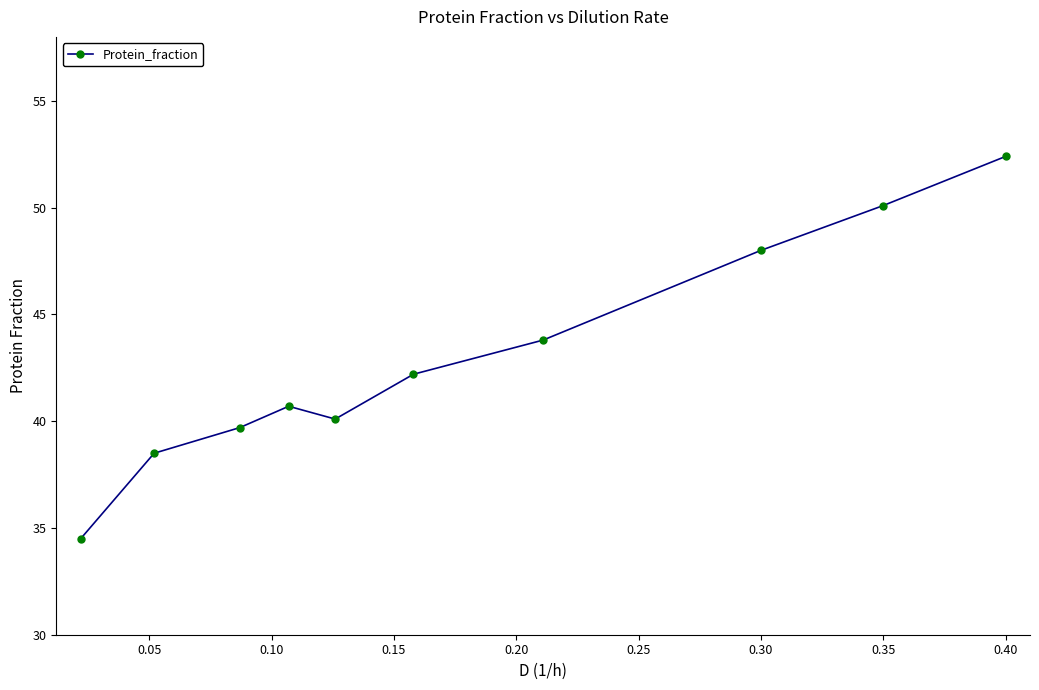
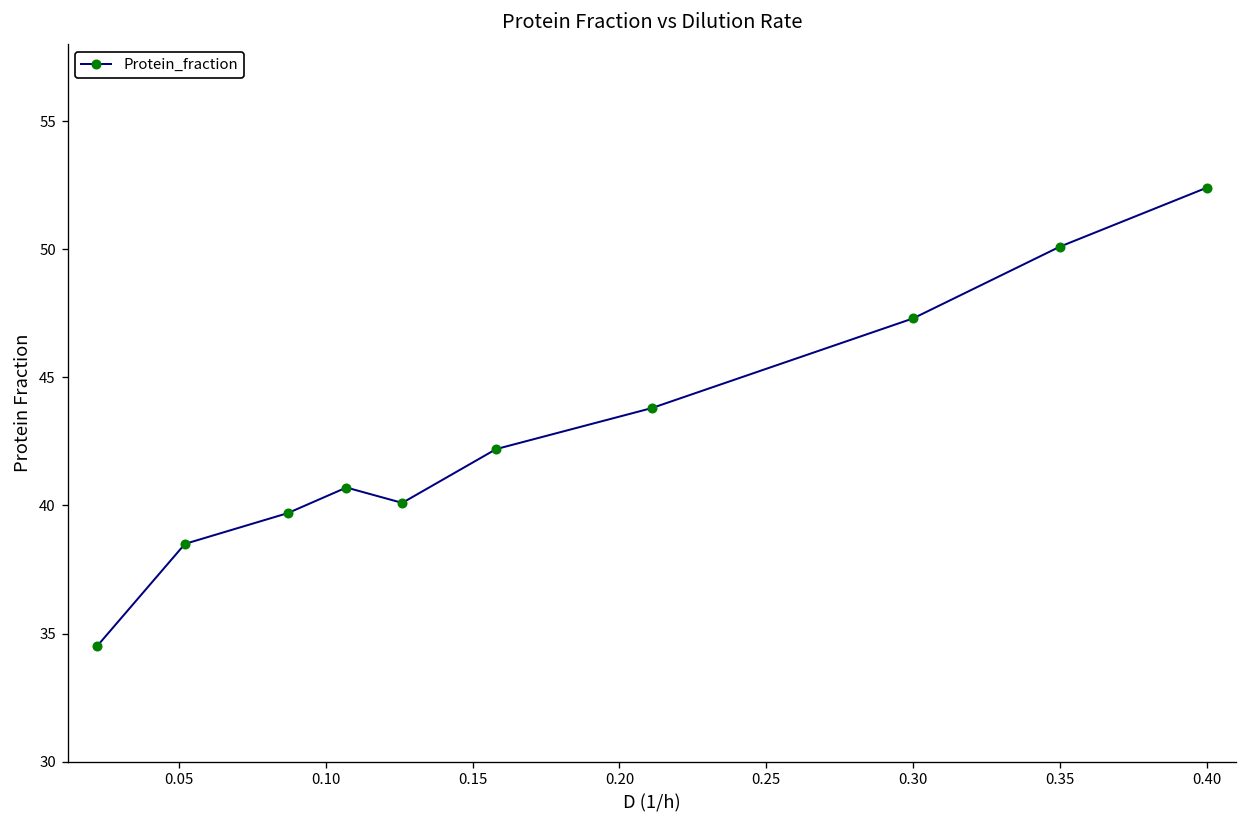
0.30: 48.0 -> 47.3
